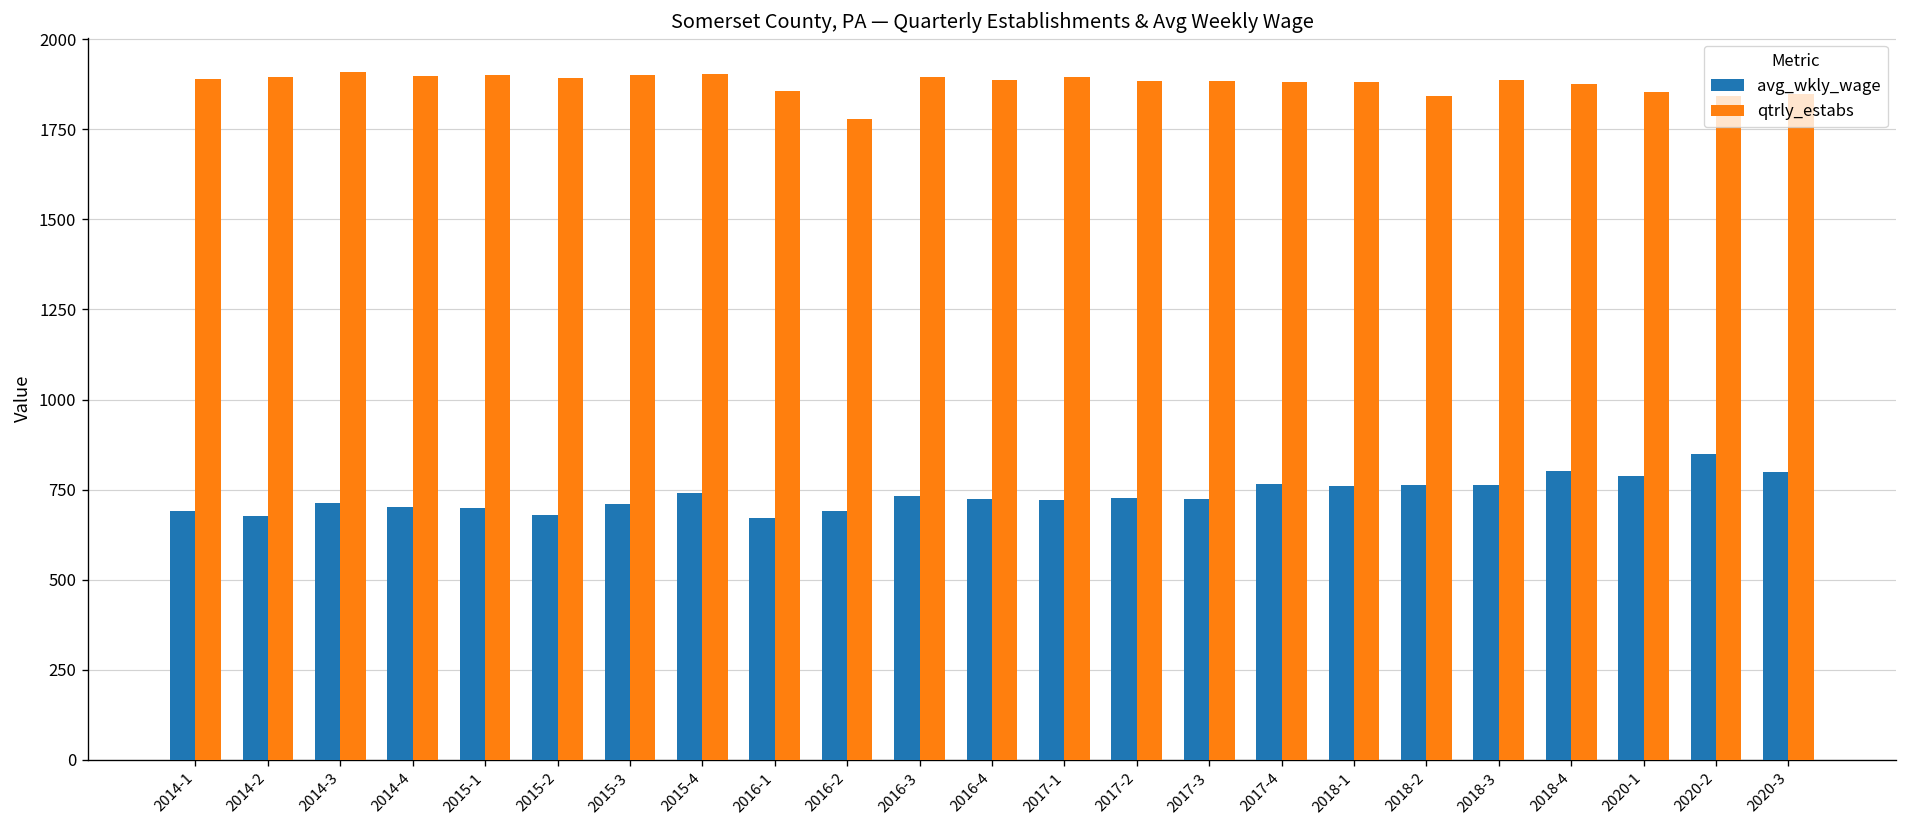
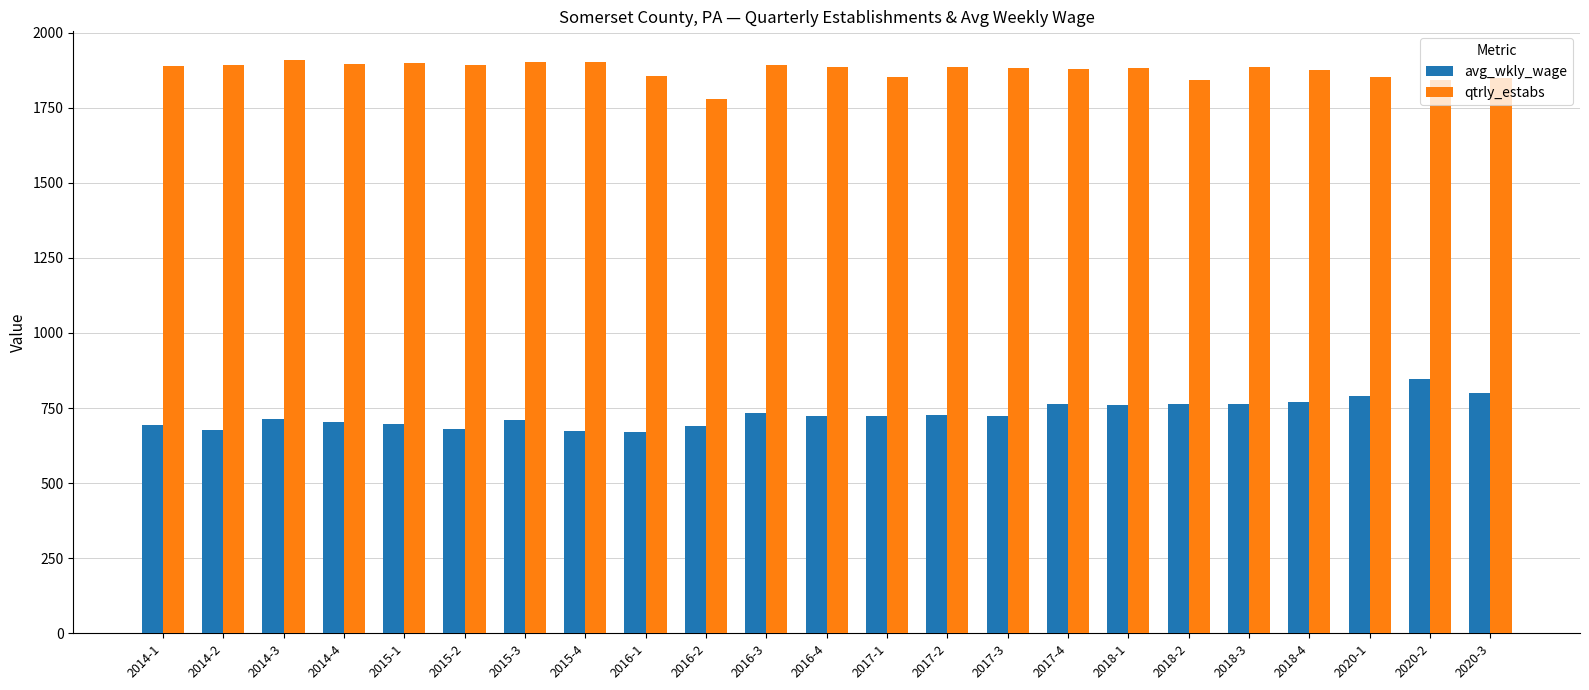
avg_wkly_wage, 2015-4: 740 -> 670
qtrly_estabs, 2017-1: 1900 -> 1850
avg_wkly_wage, 2018-4: 800 -> 770
